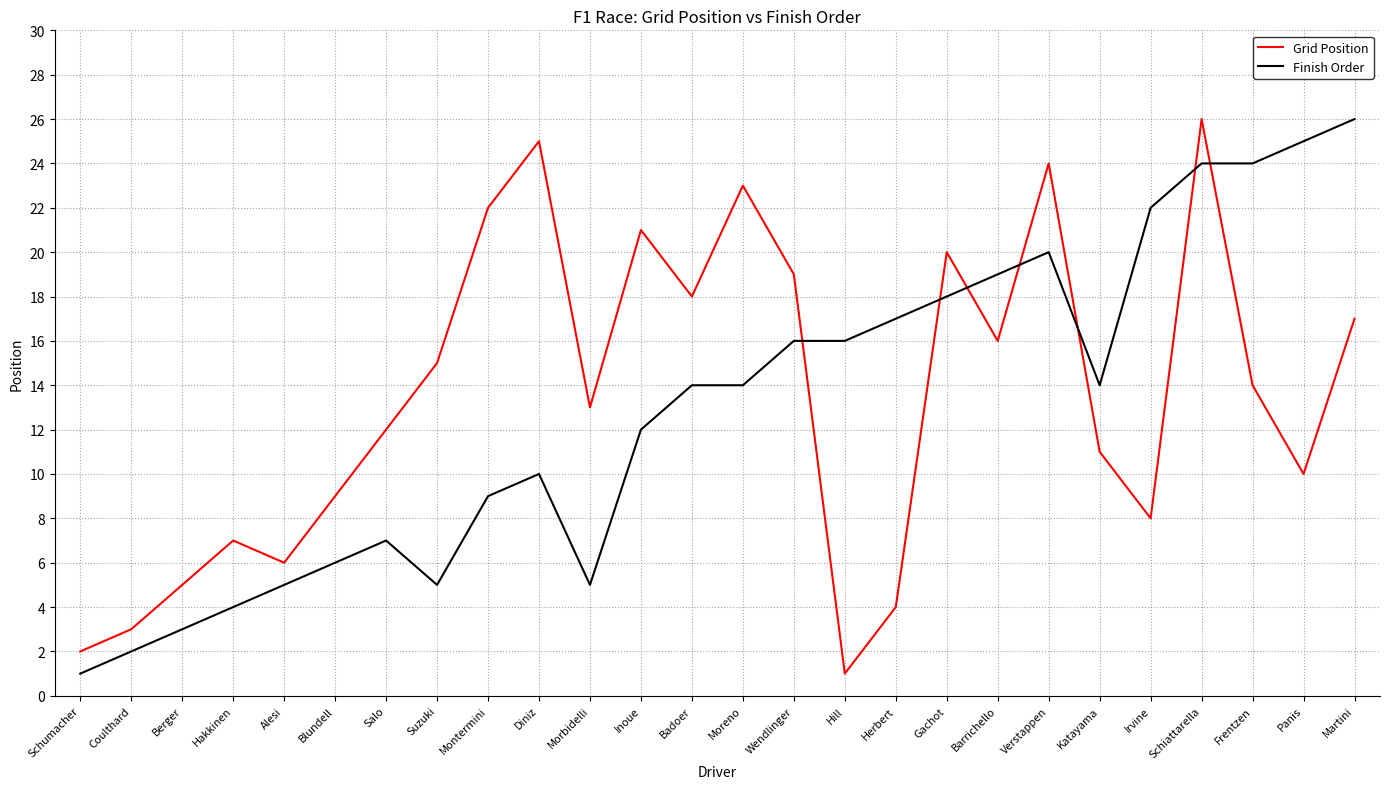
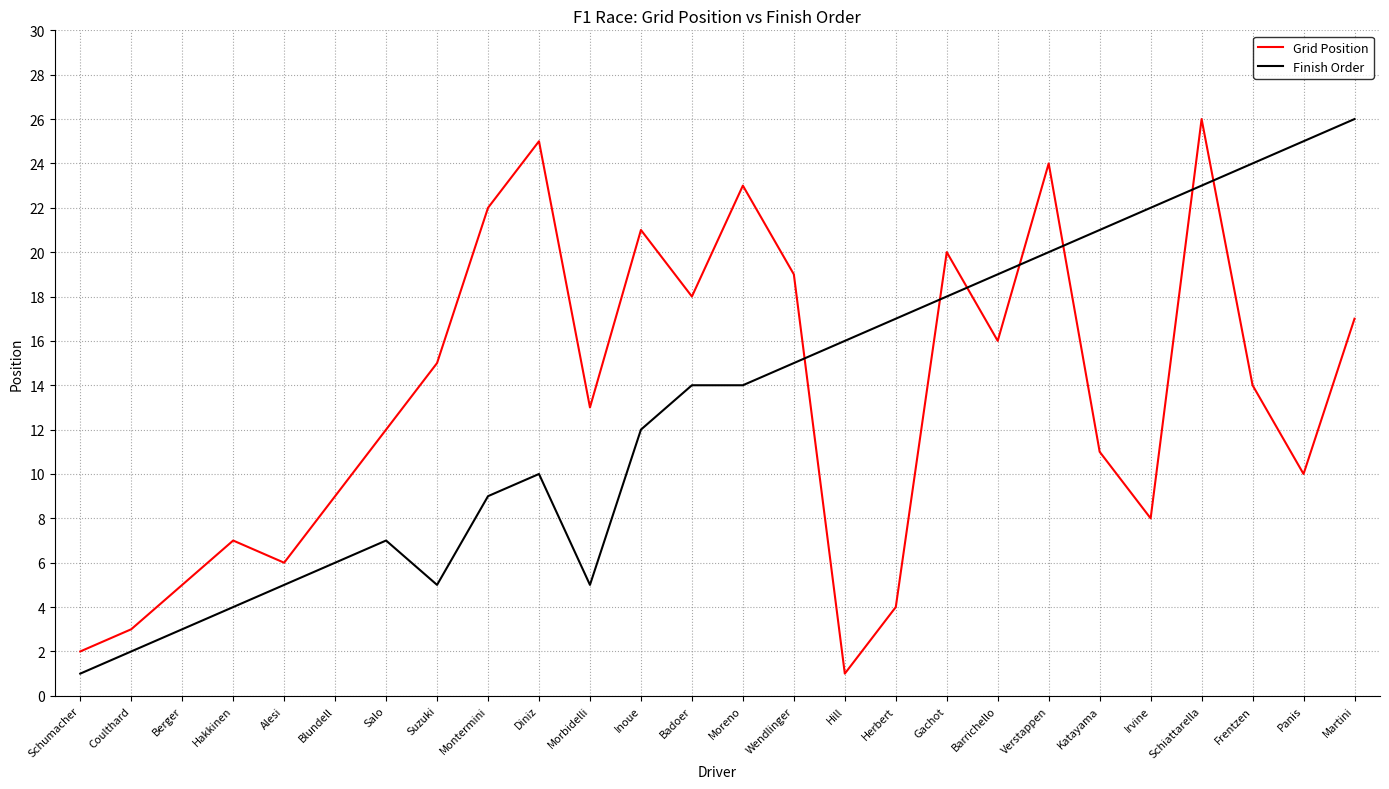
Finish Order, Wendlinger: 16 -> 15
Finish Order, Katayama: 14 -> 21
Finish Order, Schiattarella: 24 -> 23
